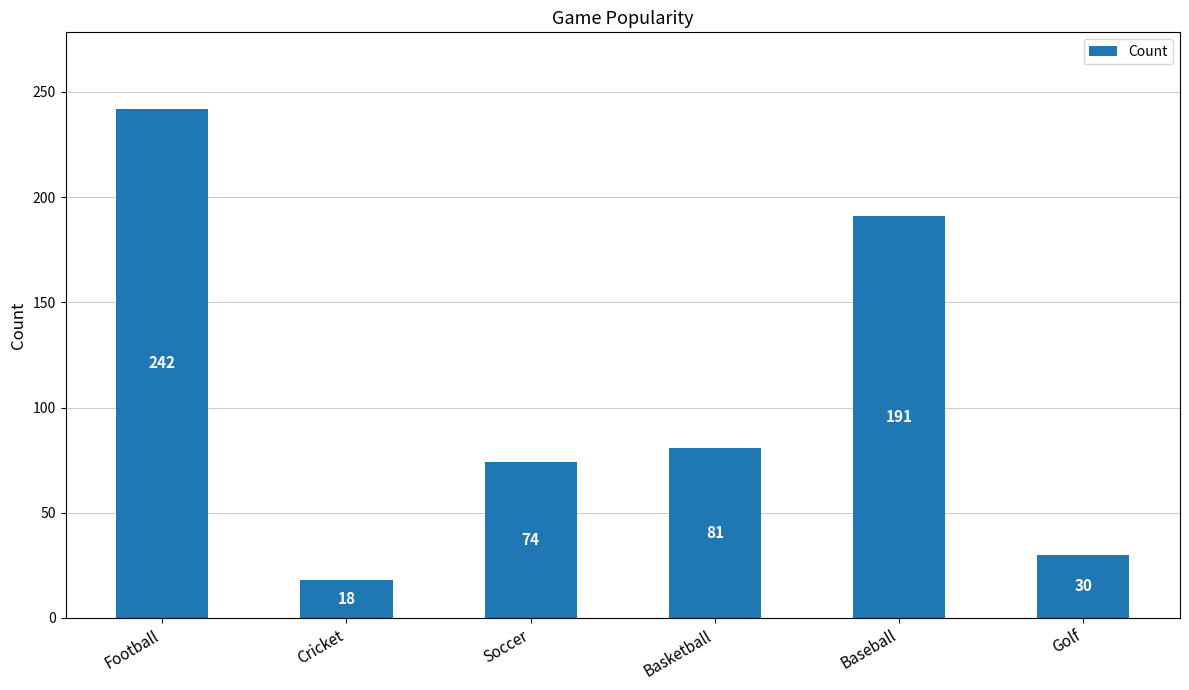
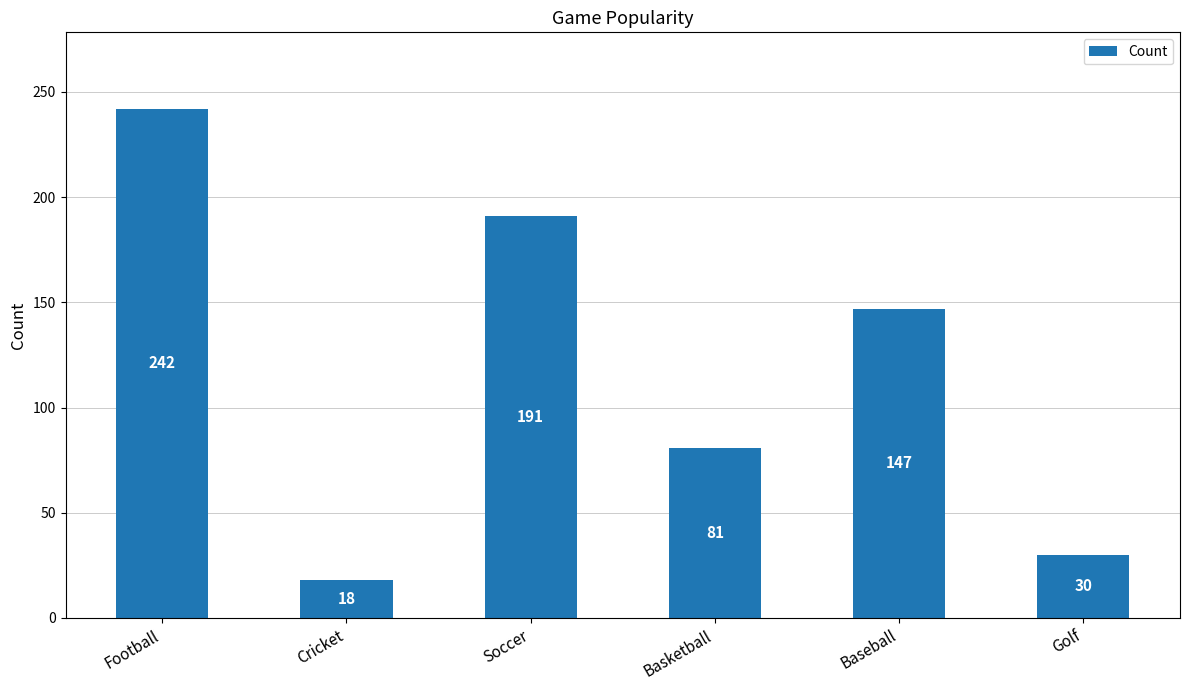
Soccer: 74 -> 191
Baseball: 191 -> 147
